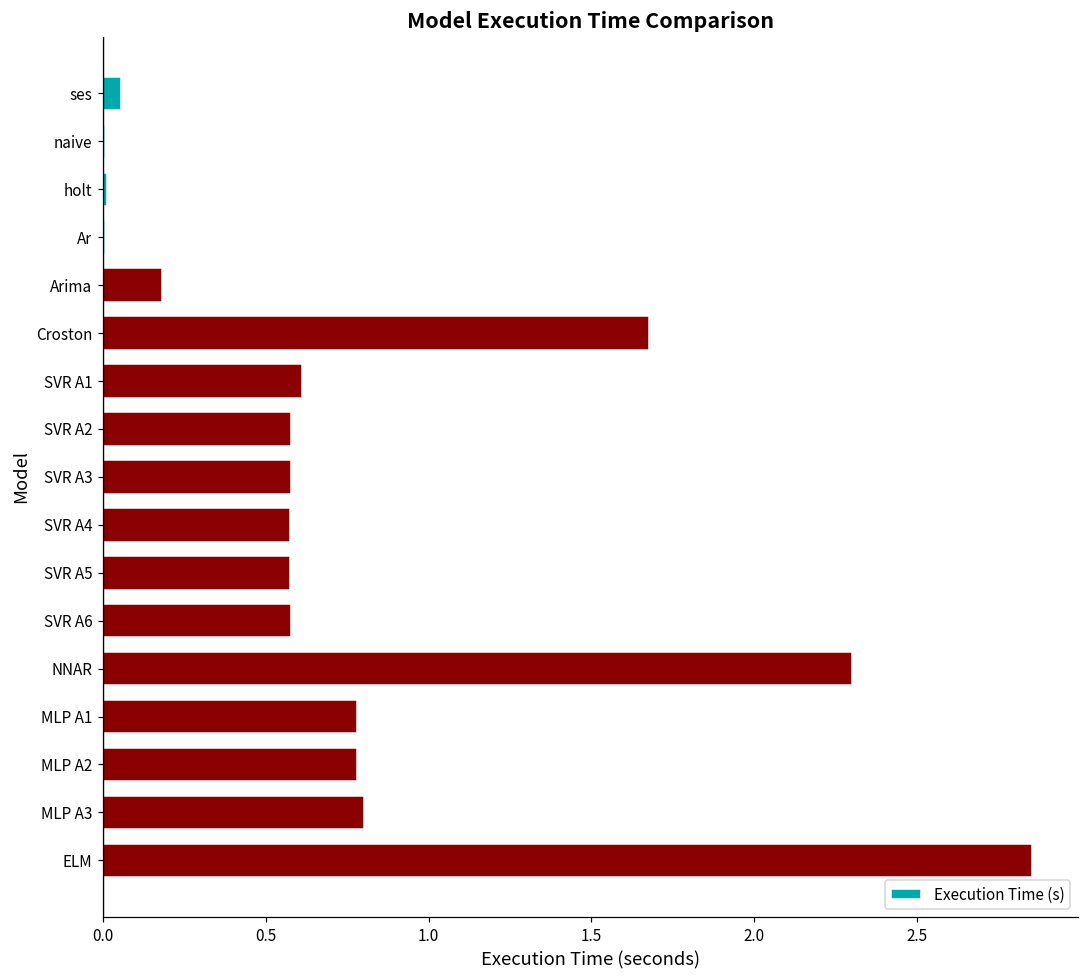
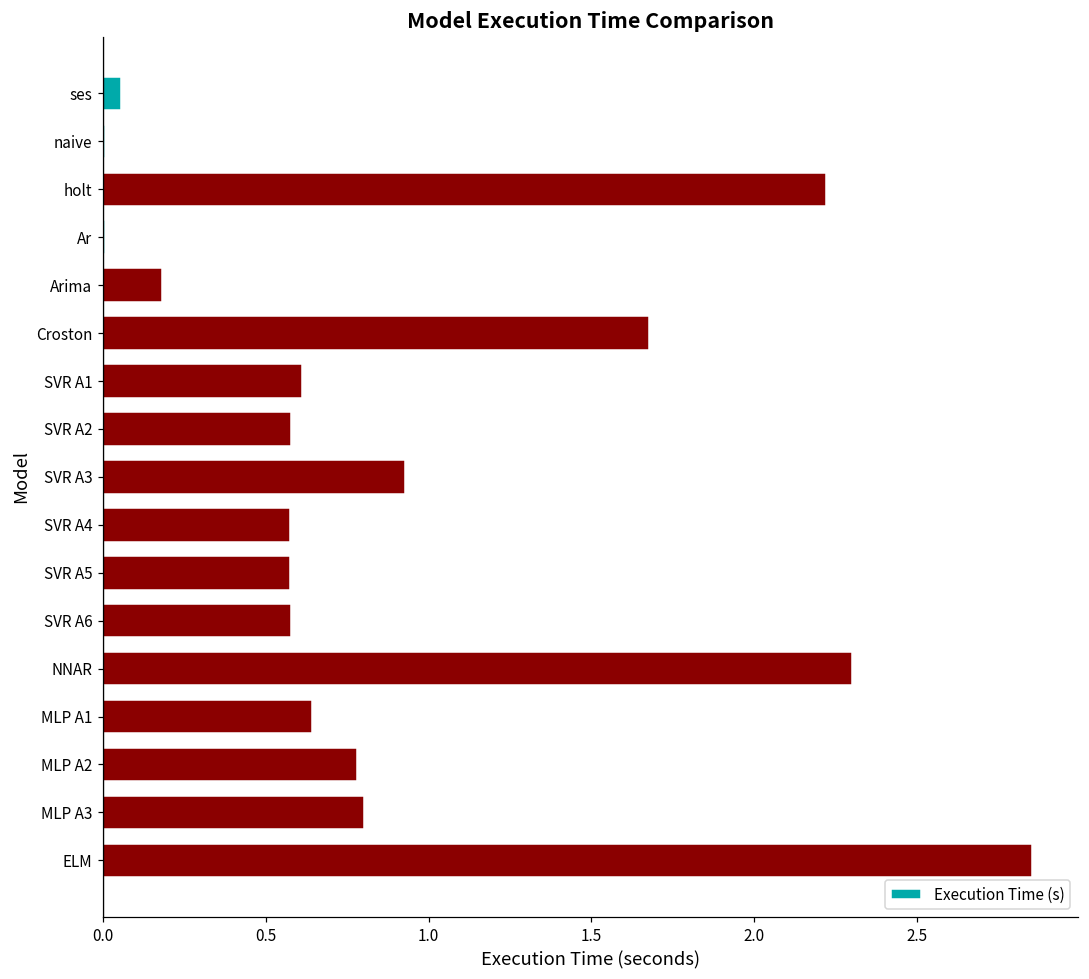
holt: 0.01 -> 2.22
SVR A3: 0.58 -> 0.93
MLP A1: 0.78 -> 0.64
